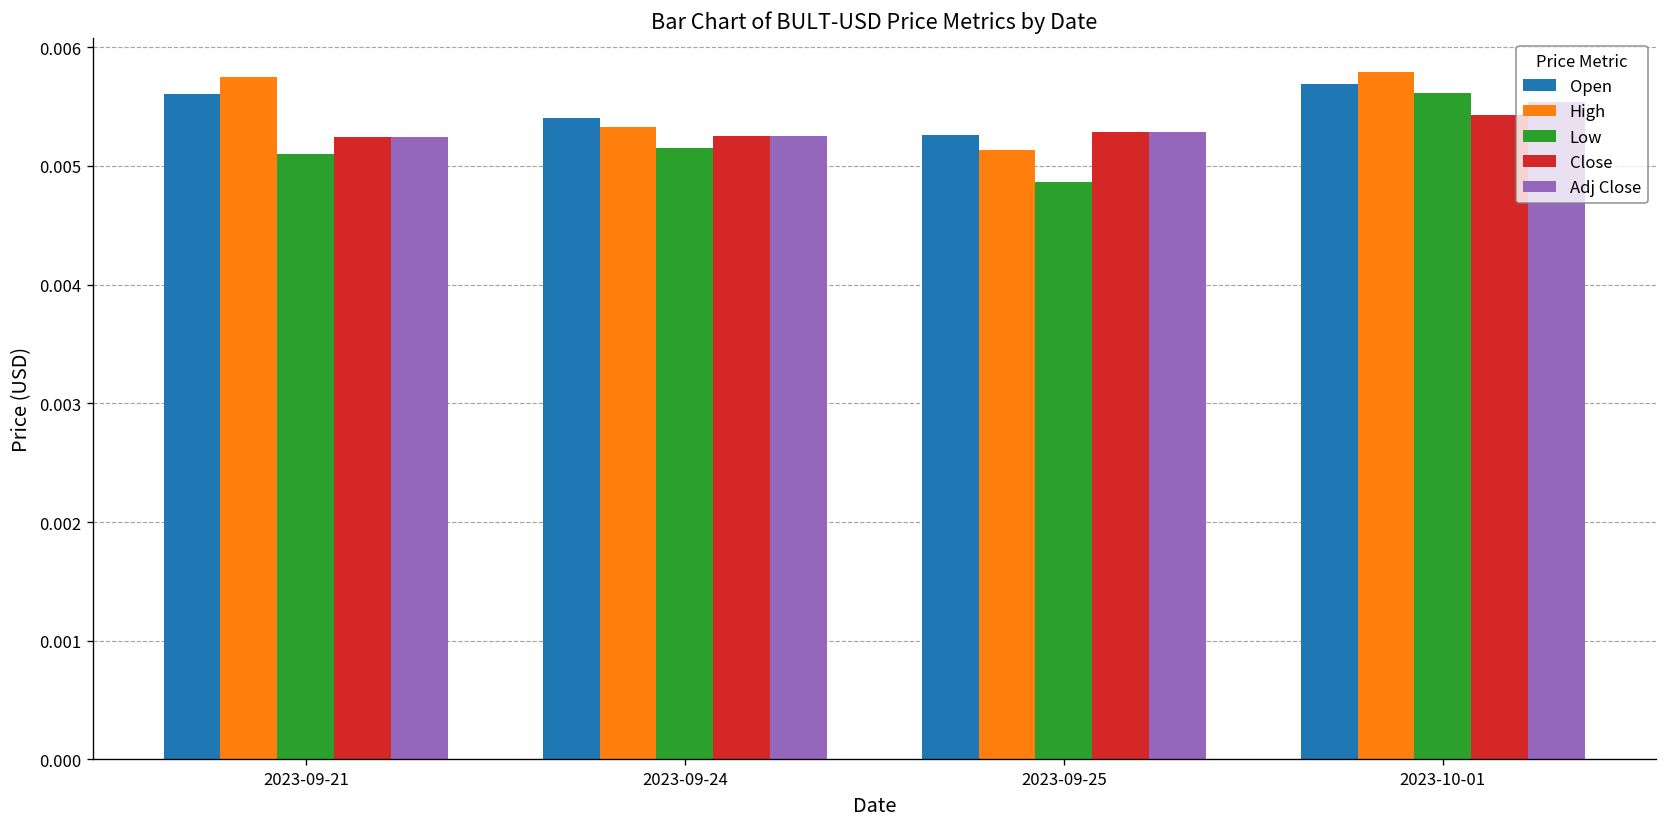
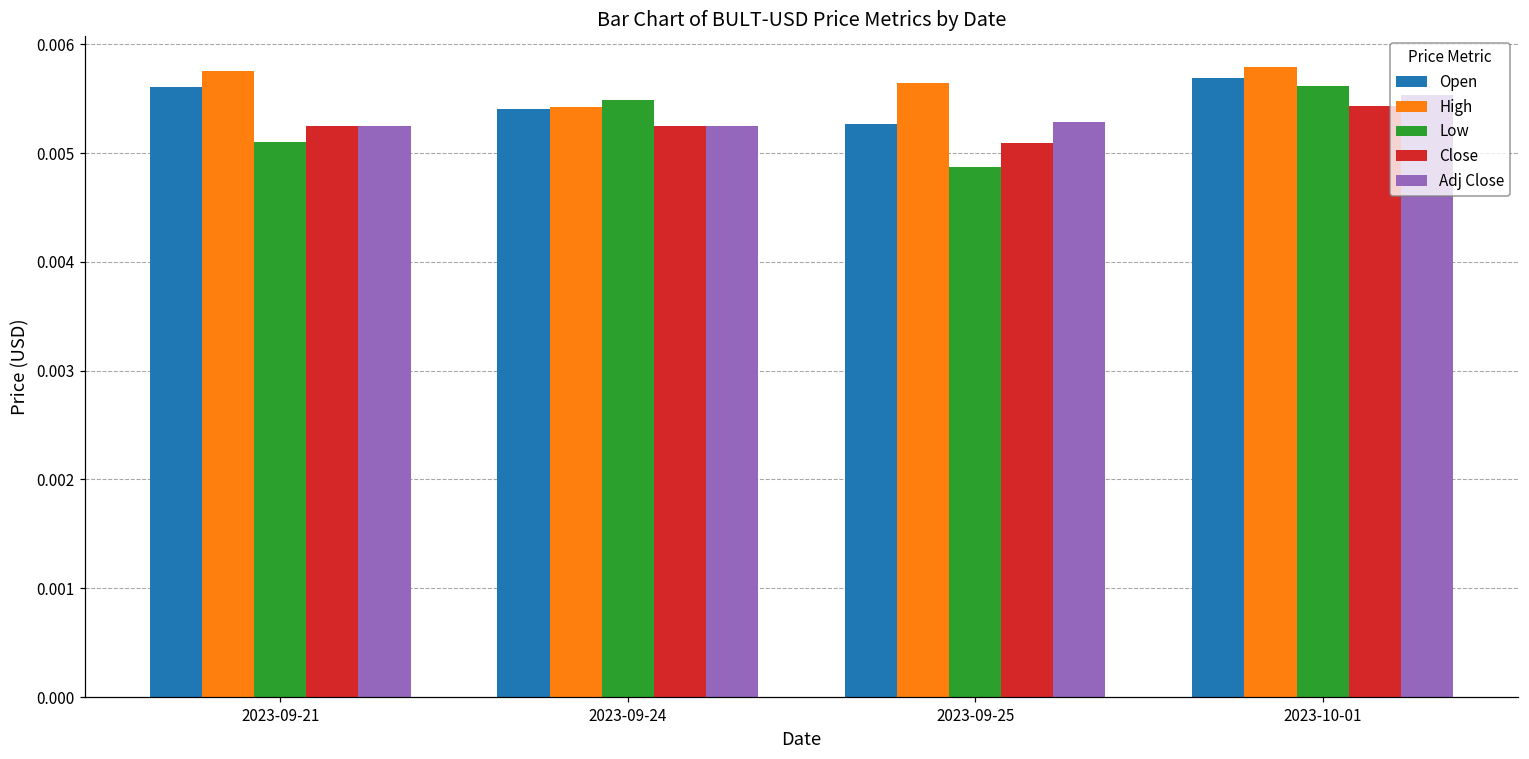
High, 2023-09-24: 0.0053 -> 0.0054
Low, 2023-09-24: 0.0051 -> 0.0055
High, 2023-09-25: 0.0051 -> 0.0056
Close, 2023-09-25: 0.0053 -> 0.0051
